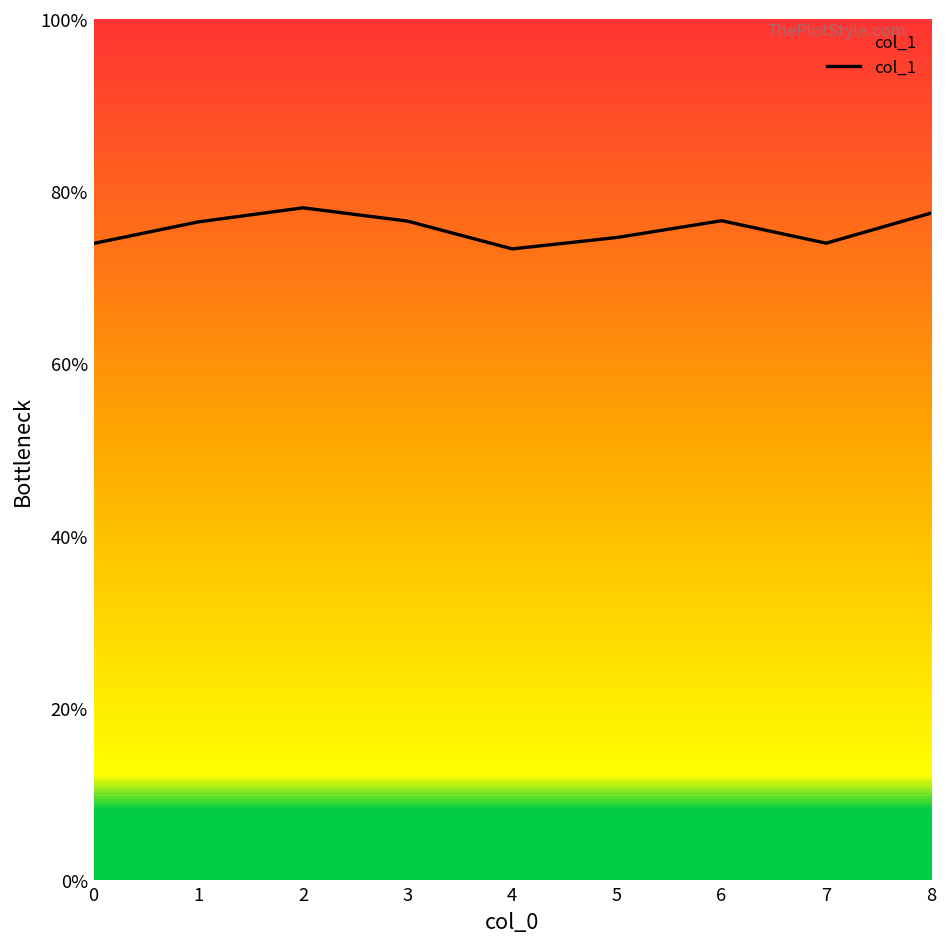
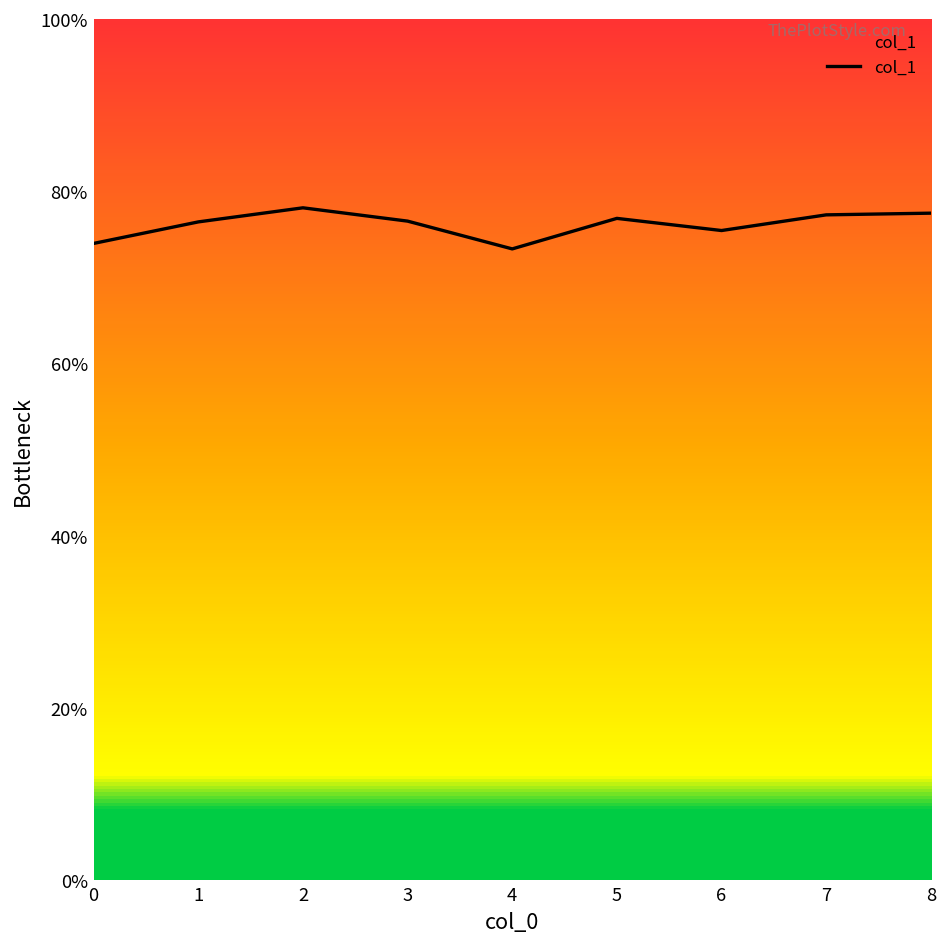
5: 75% -> 77%
6: 77% -> 75%
7: 74% -> 77%
